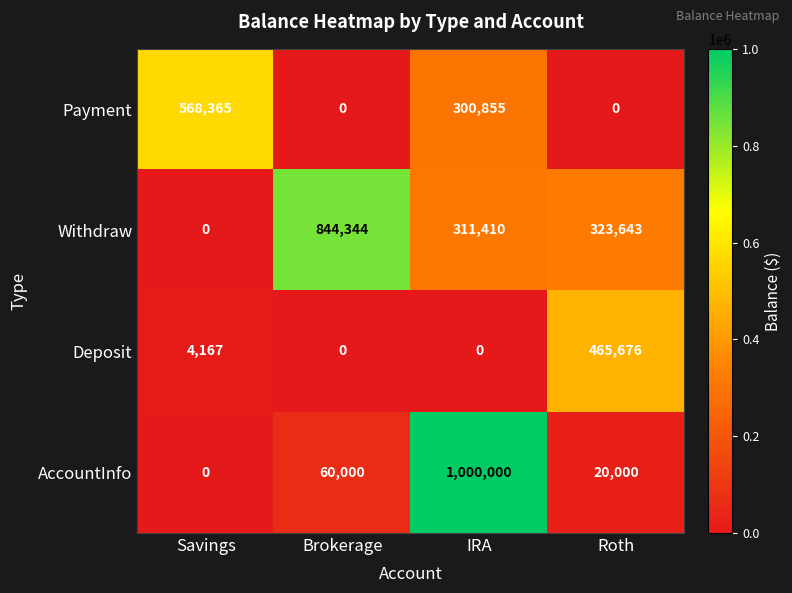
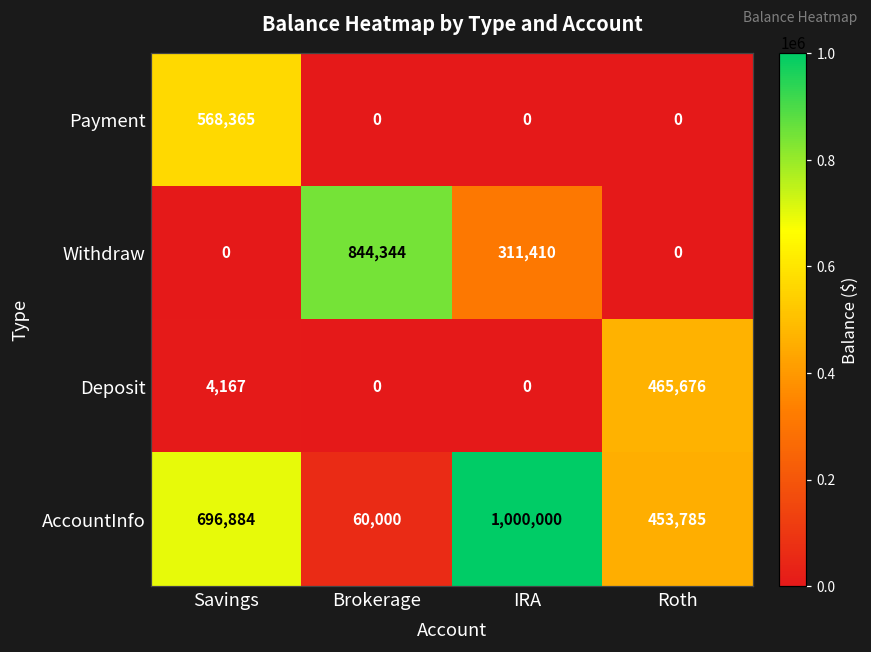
Payment, IRA: 300,855 -> 0
Withdraw, Roth: 323,643 -> 0
AccountInfo, Savings: 0 -> 696,884
AccountInfo, Roth: 20,000 -> 453,785
